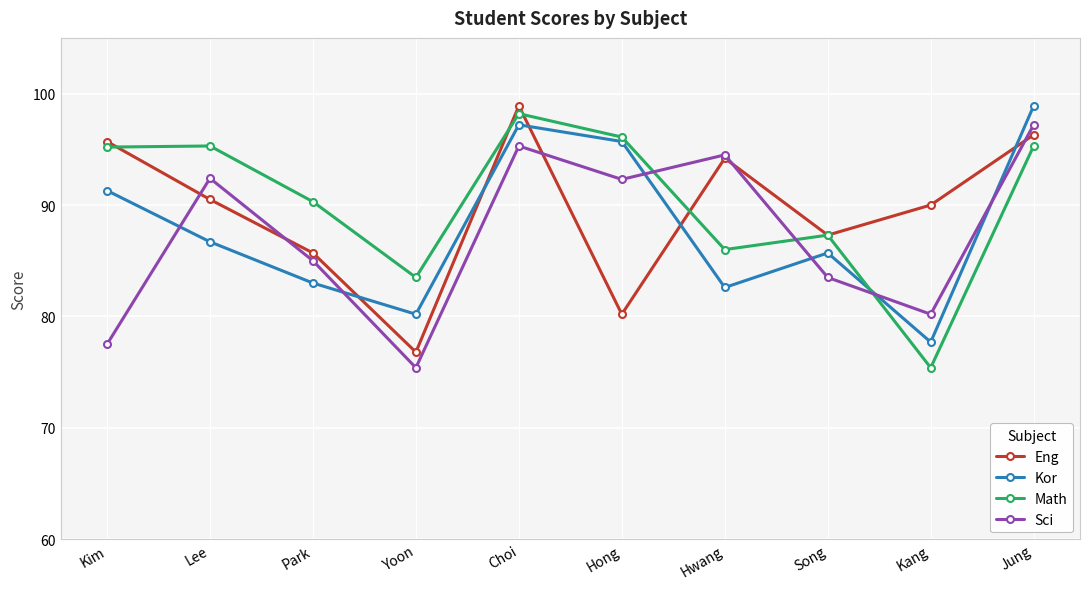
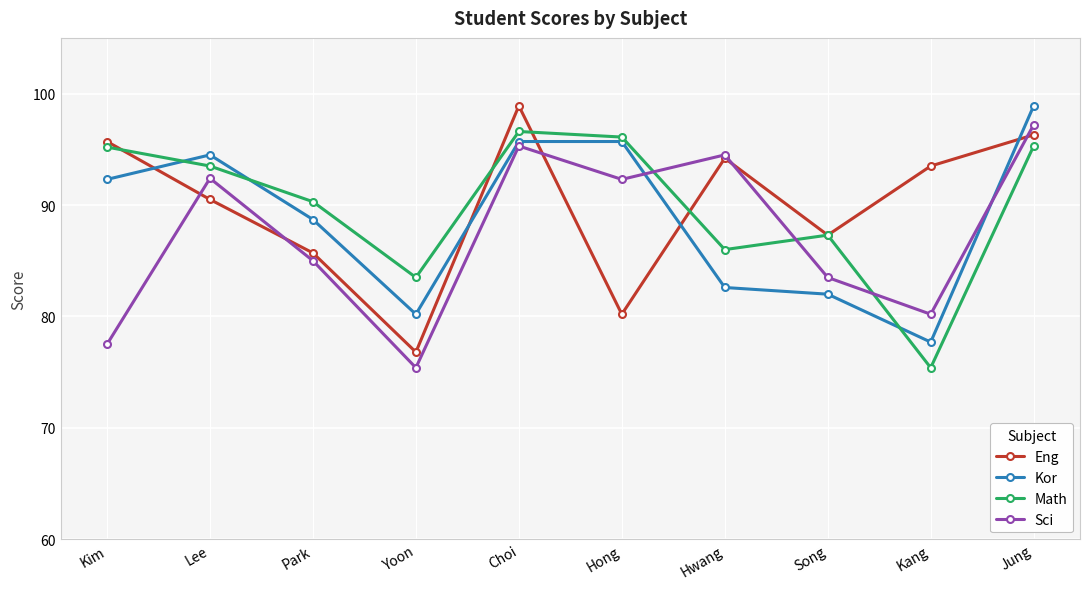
Kor, Kim: 91.3 -> 92.3
Kor, Lee: 86.7 -> 94.5
Math, Lee: 95.3 -> 93.5
Kor, Park: 83.0 -> 88.7
Kor, Choi: 97.2 -> 95.7
Math, Choi: 98.2 -> 96.6
Kor, Song: 85.7 -> 82.0
Eng, Kang: 90.0 -> 93.5
